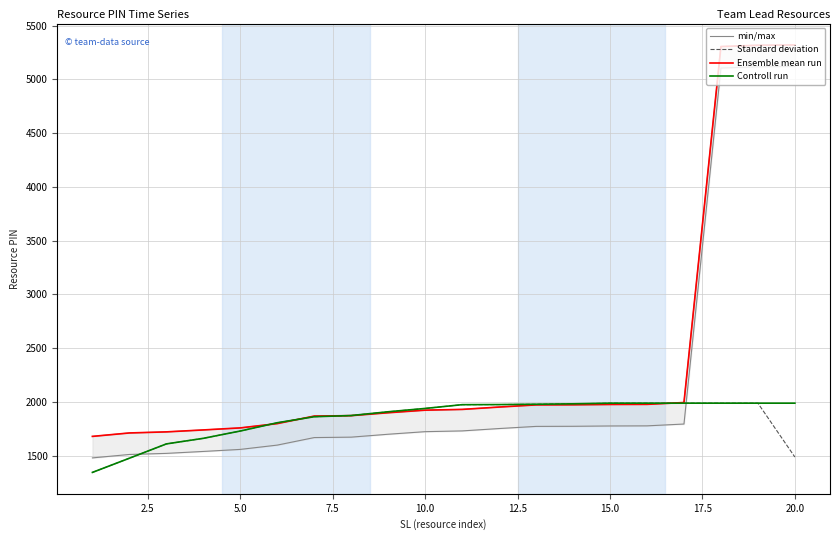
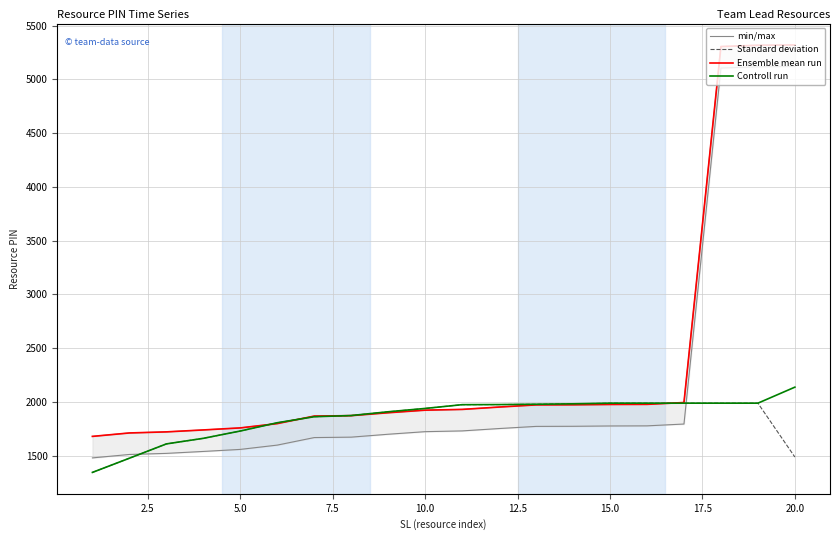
Controll run, 20.0: 1990 -> 2140
